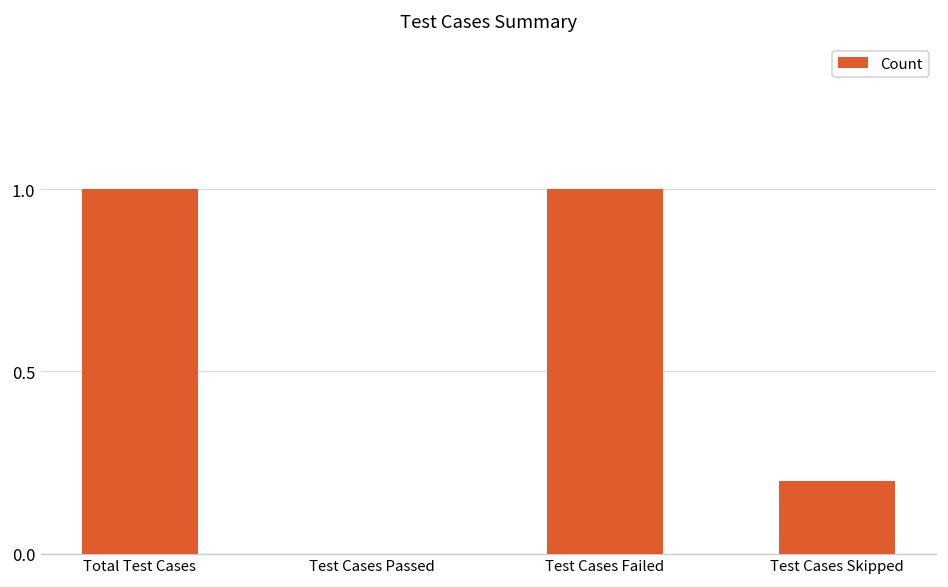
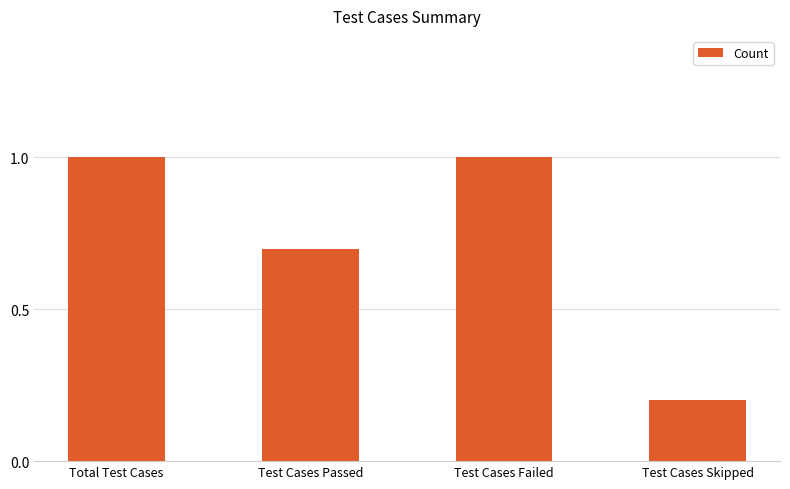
Test Cases Passed: 0.0 -> 0.7
